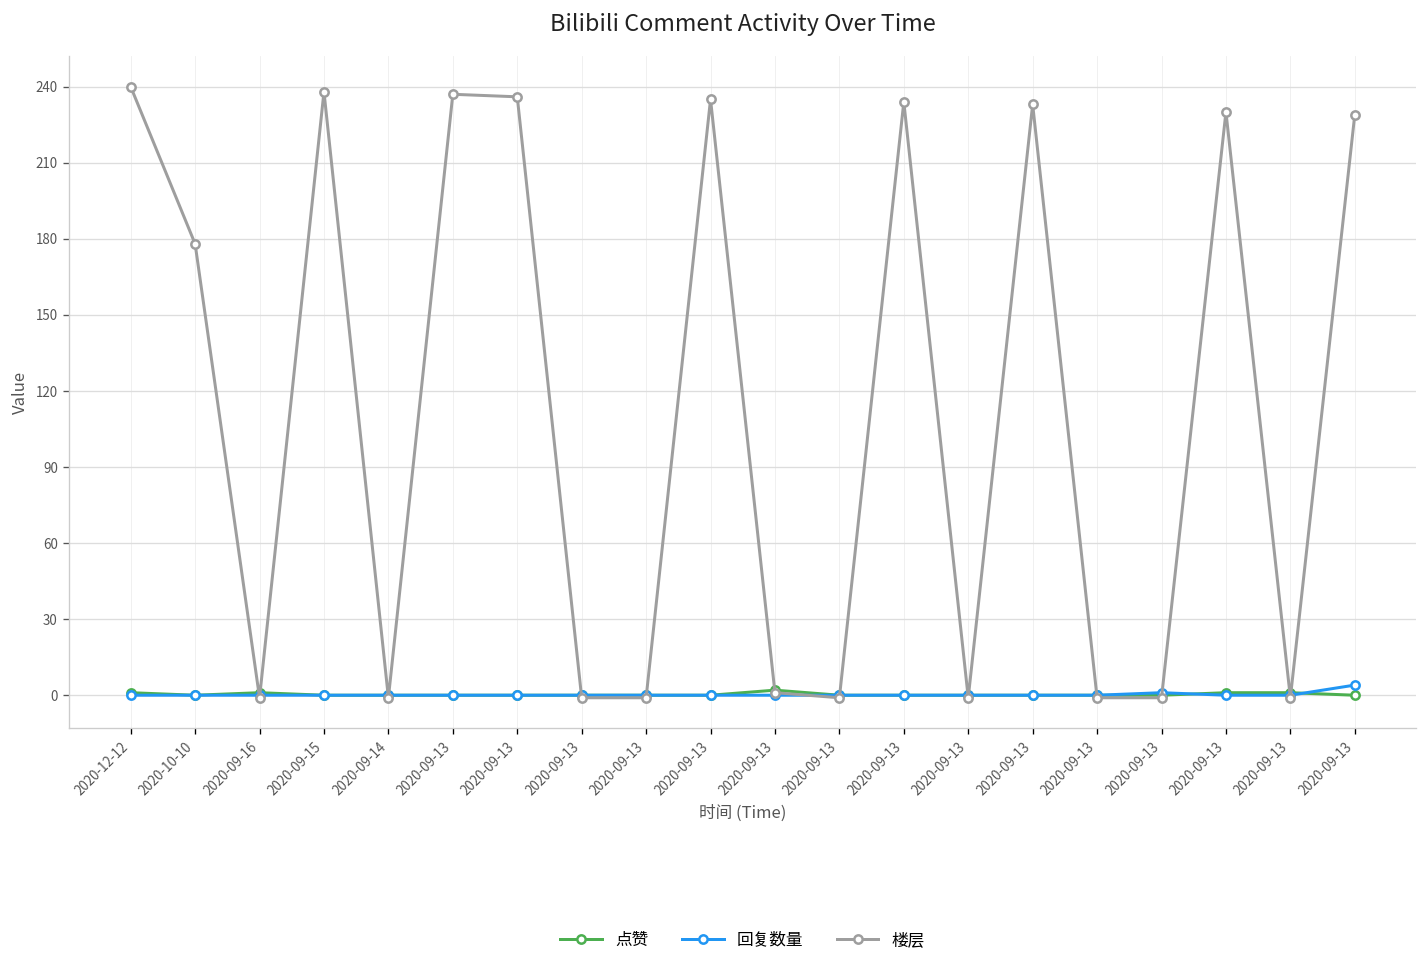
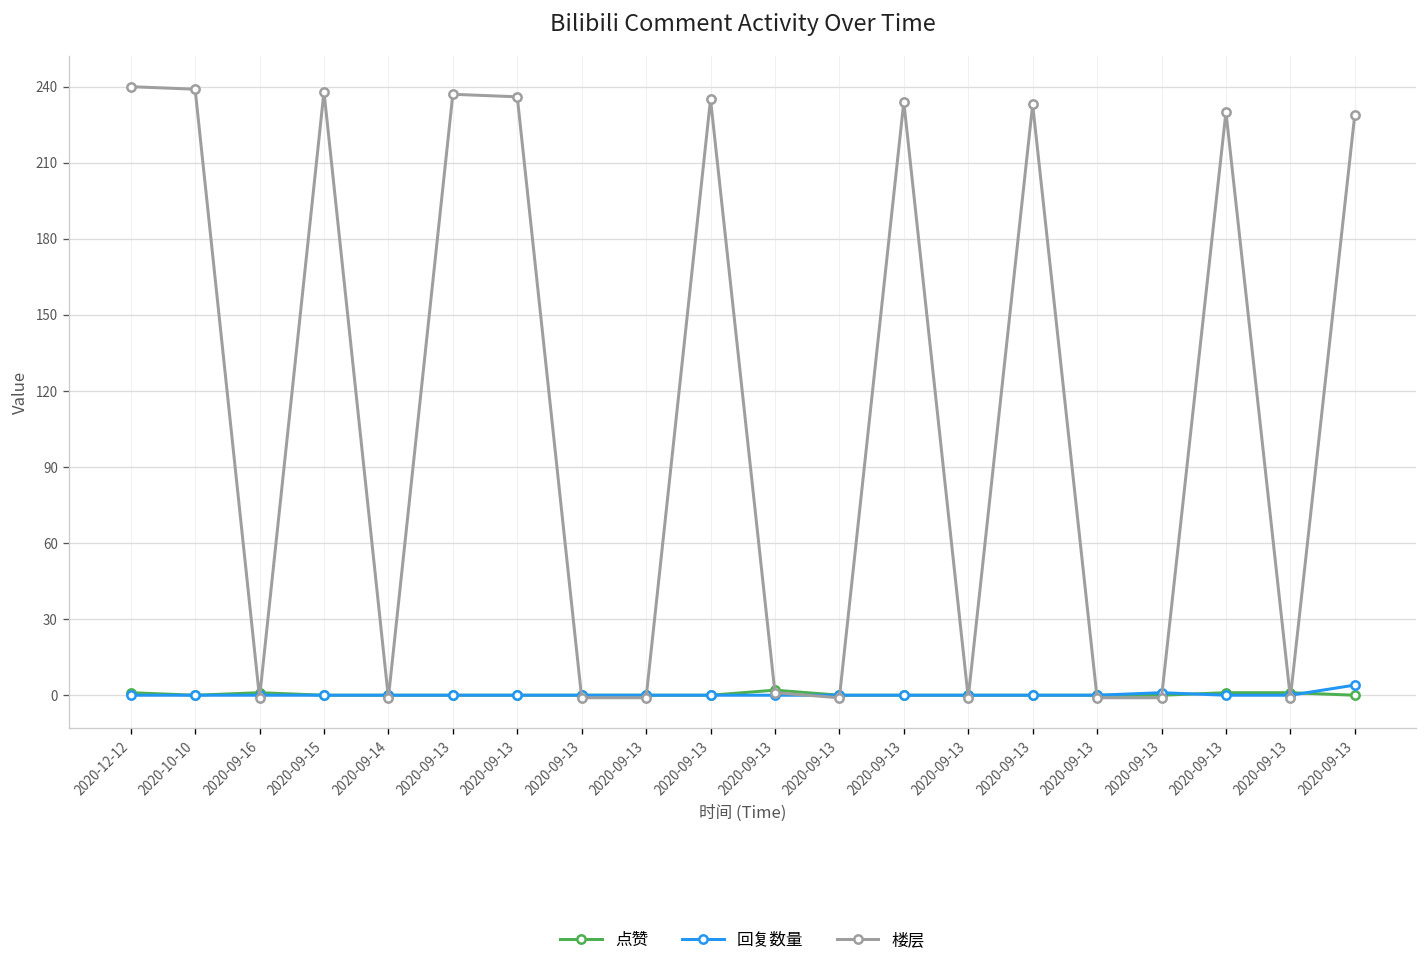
楼层, 2020-10-10: 178 -> 239
